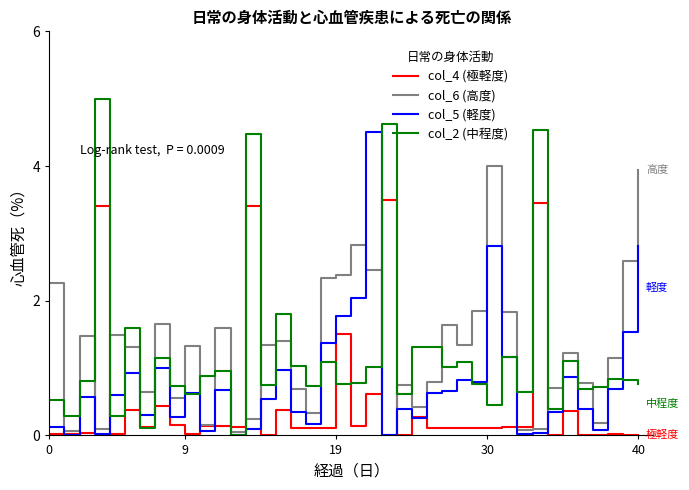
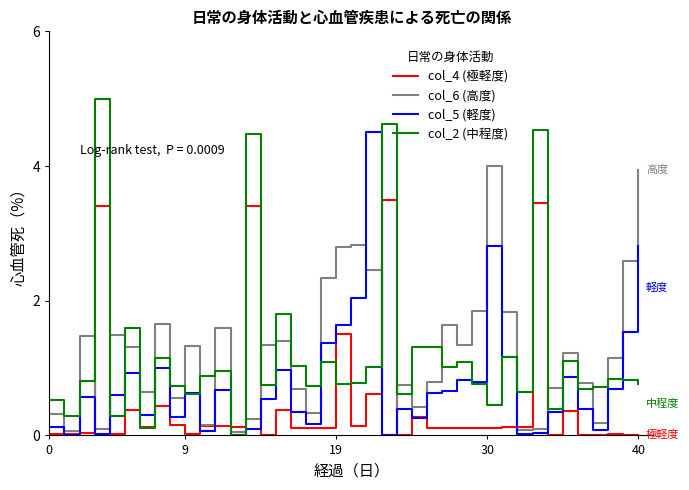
col_6 (高度), 0: 2.3 -> 0.3
col_6 (高度), 19: 2.4 -> 2.8
col_5 (軽度), 19: 1.8 -> 1.6
